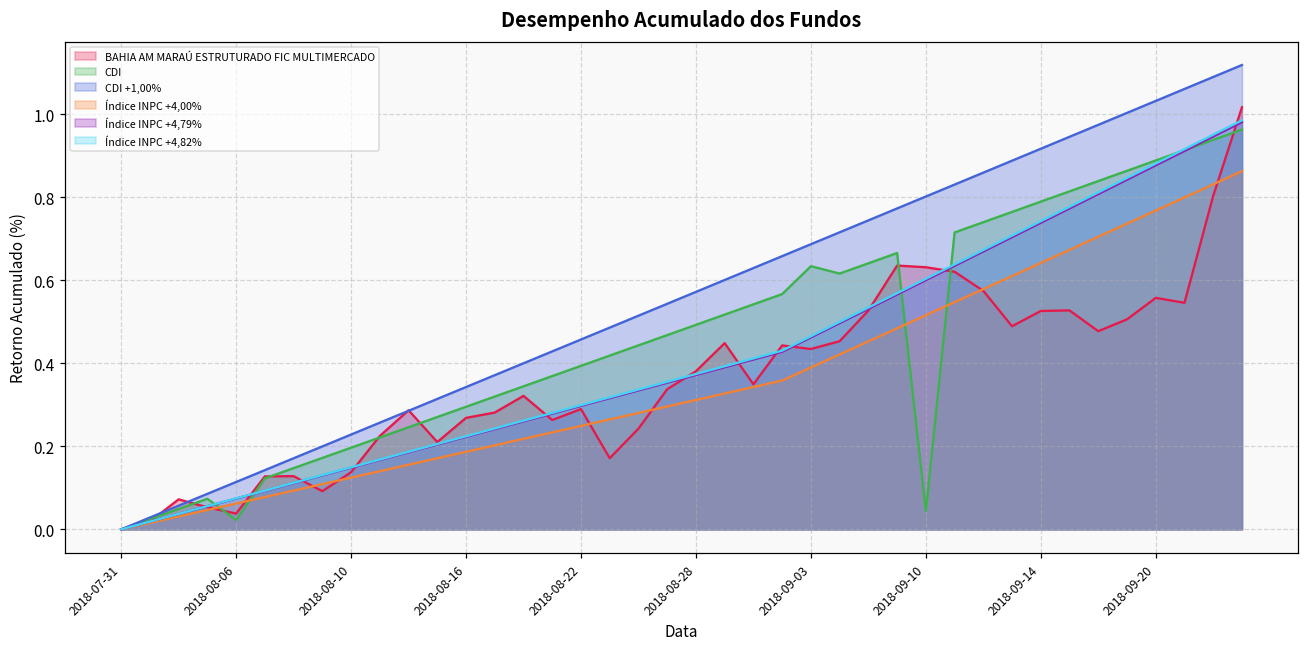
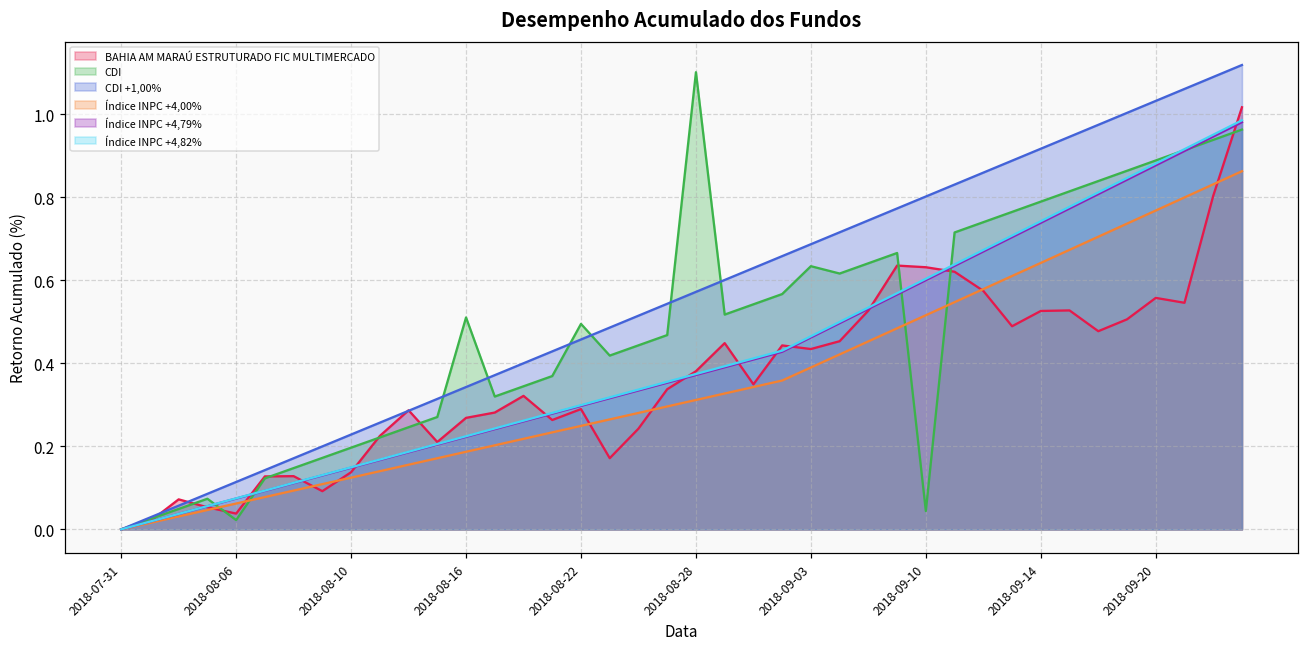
CDI, 2018-08-16: 0.30 -> 0.51
CDI, 2018-08-22: 0.39 -> 0.50
CDI, 2018-08-28: 0.49 -> 1.10
